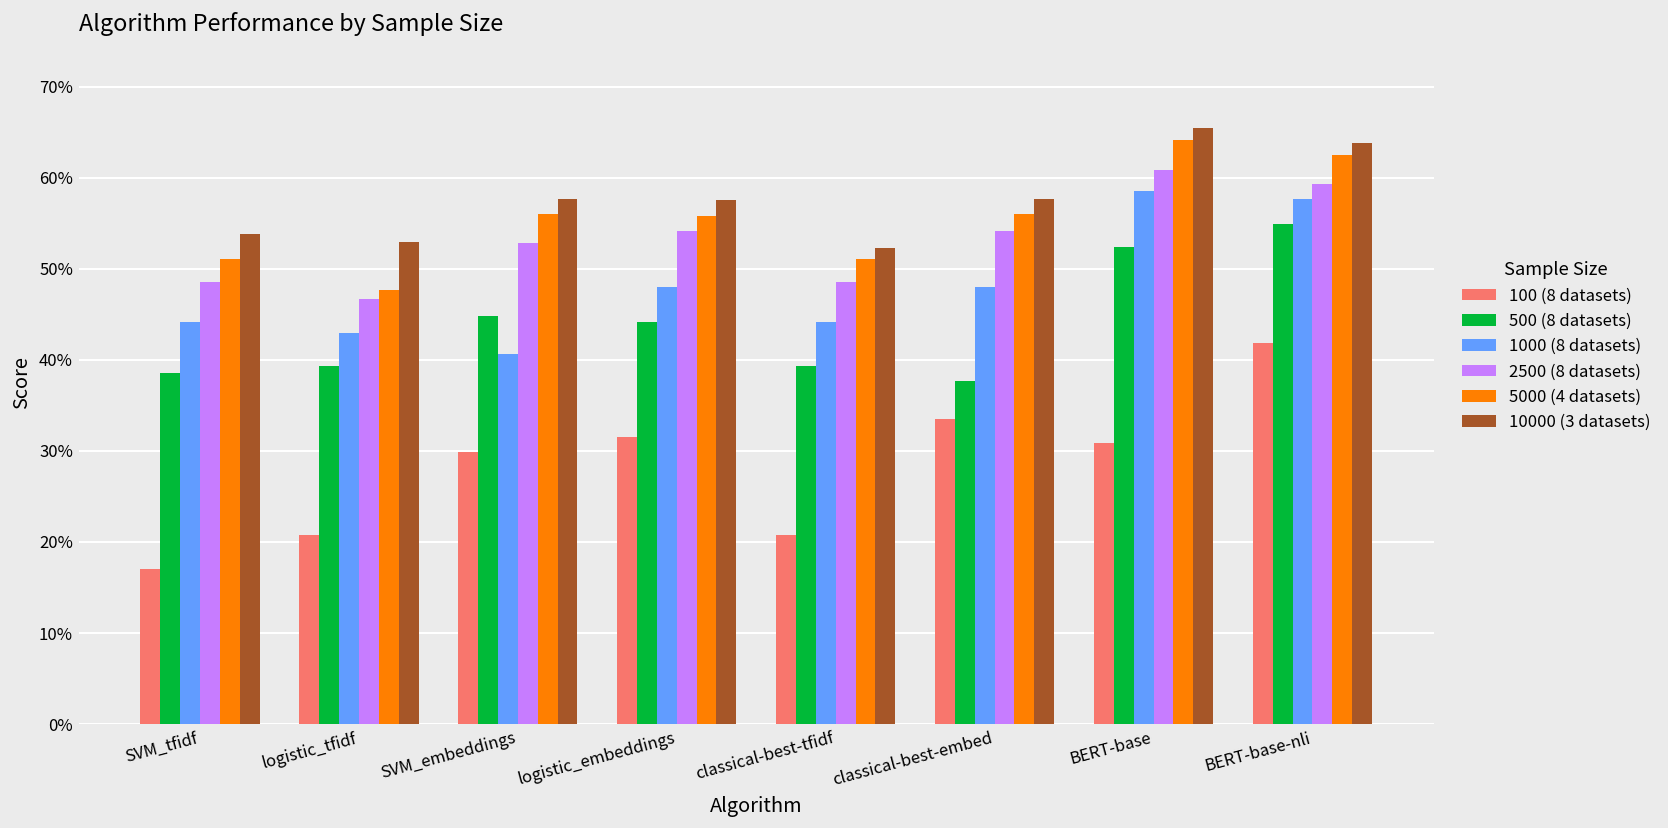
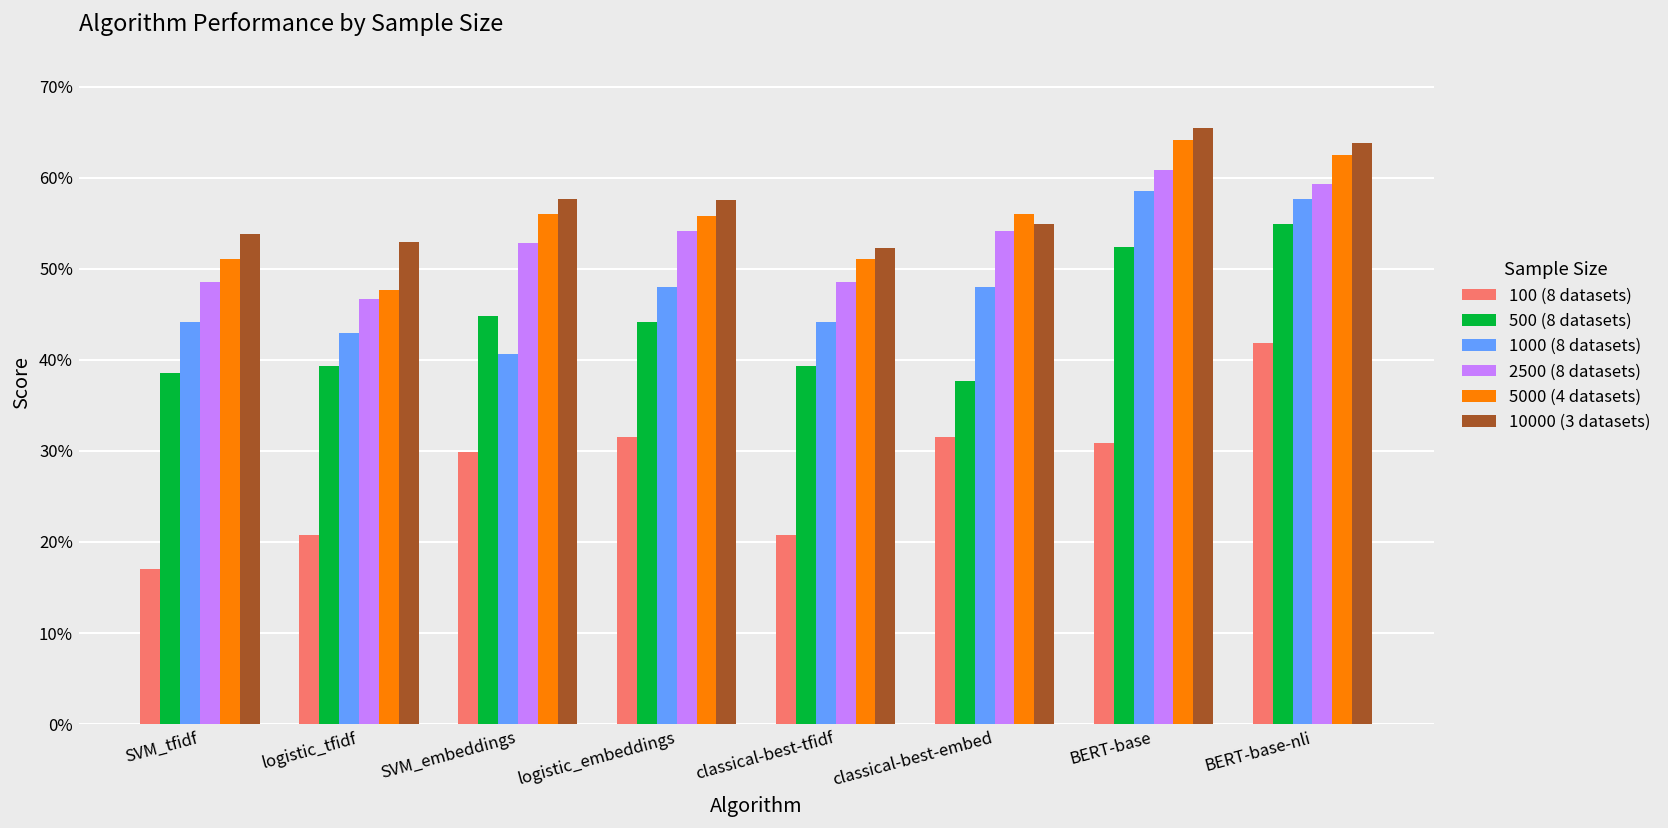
100 (8 datasets), classical-best-embed: 34% -> 32%
10000 (3 datasets), classical-best-embed: 58% -> 55%
